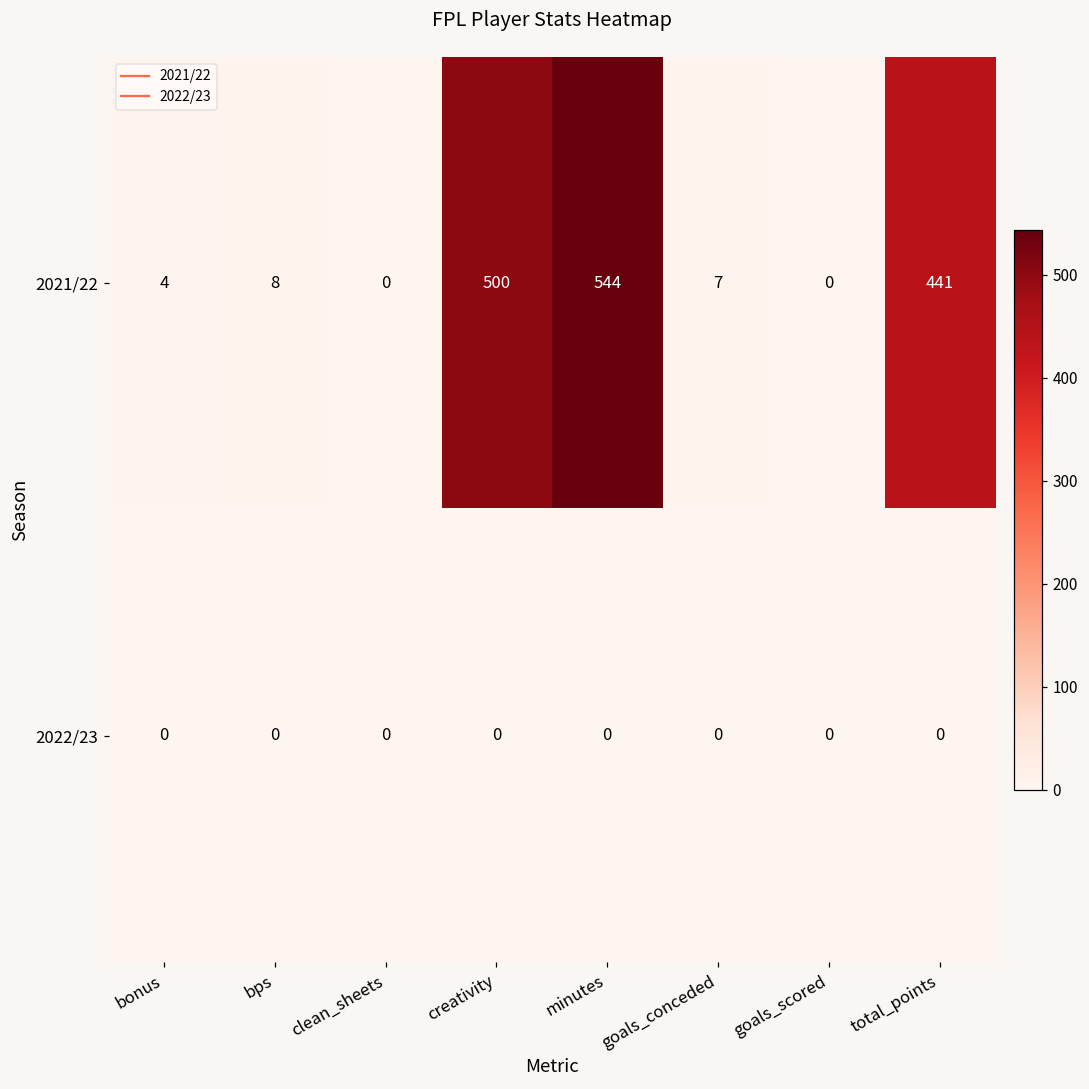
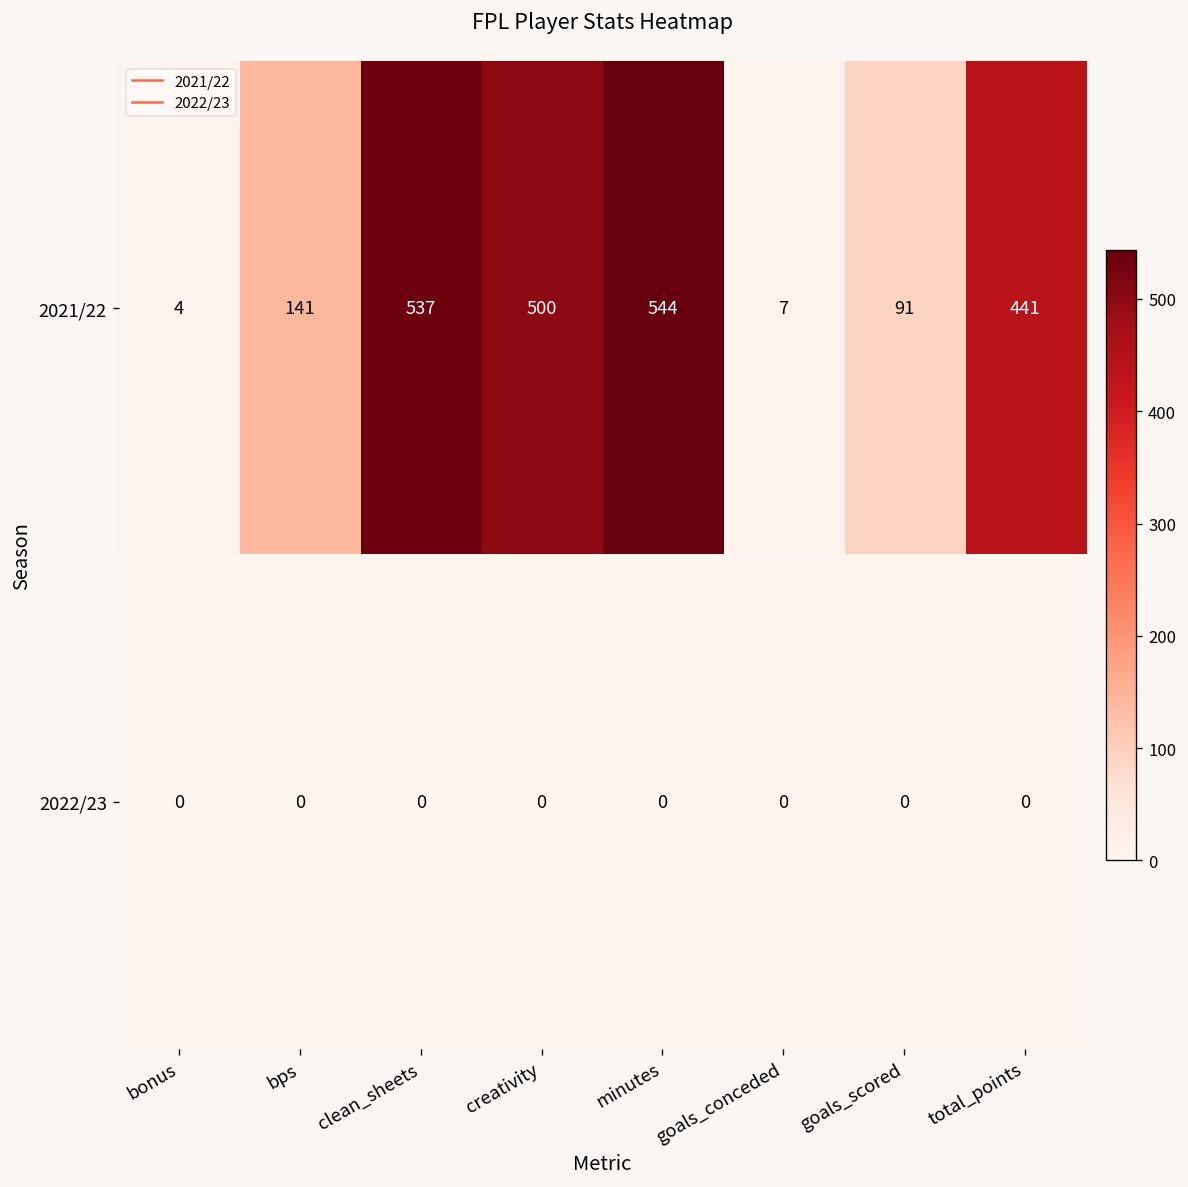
2021/22, bps: 8 -> 141
2021/22, clean_sheets: 0 -> 537
2021/22, goals_scored: 0 -> 91
